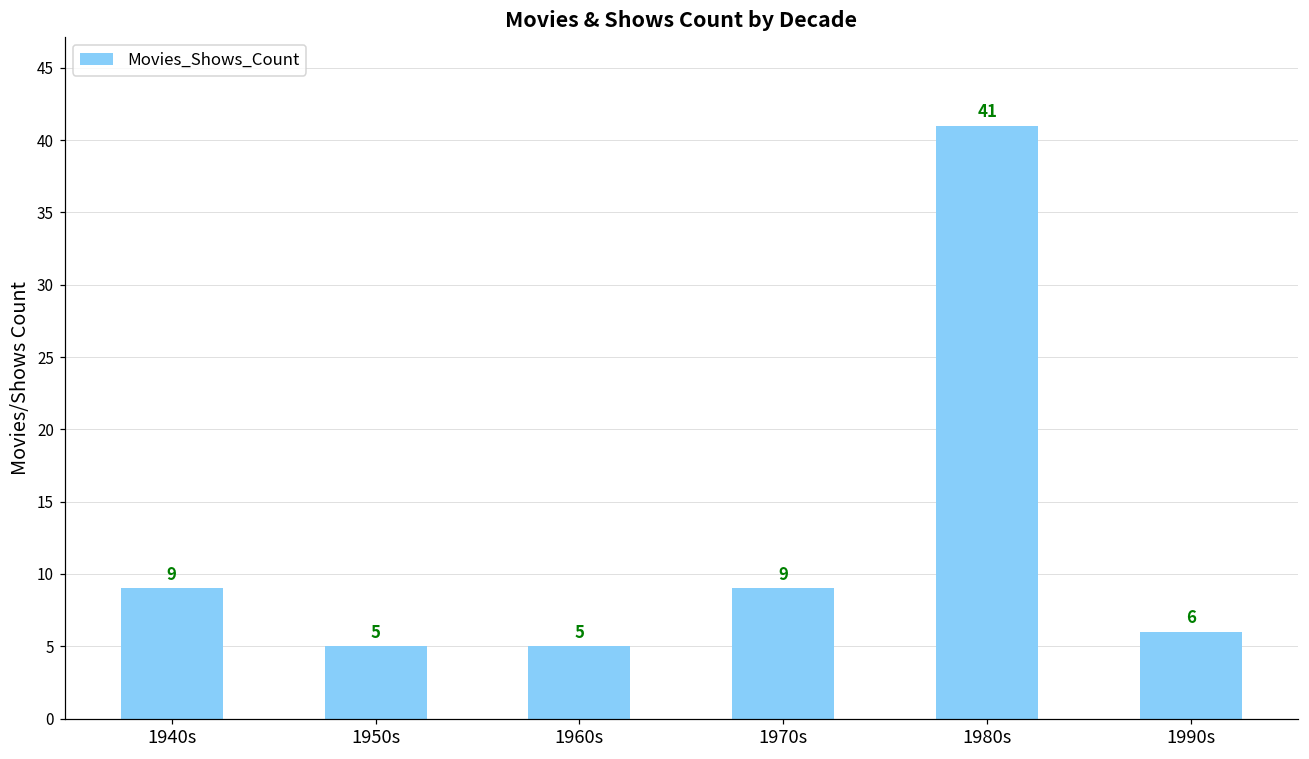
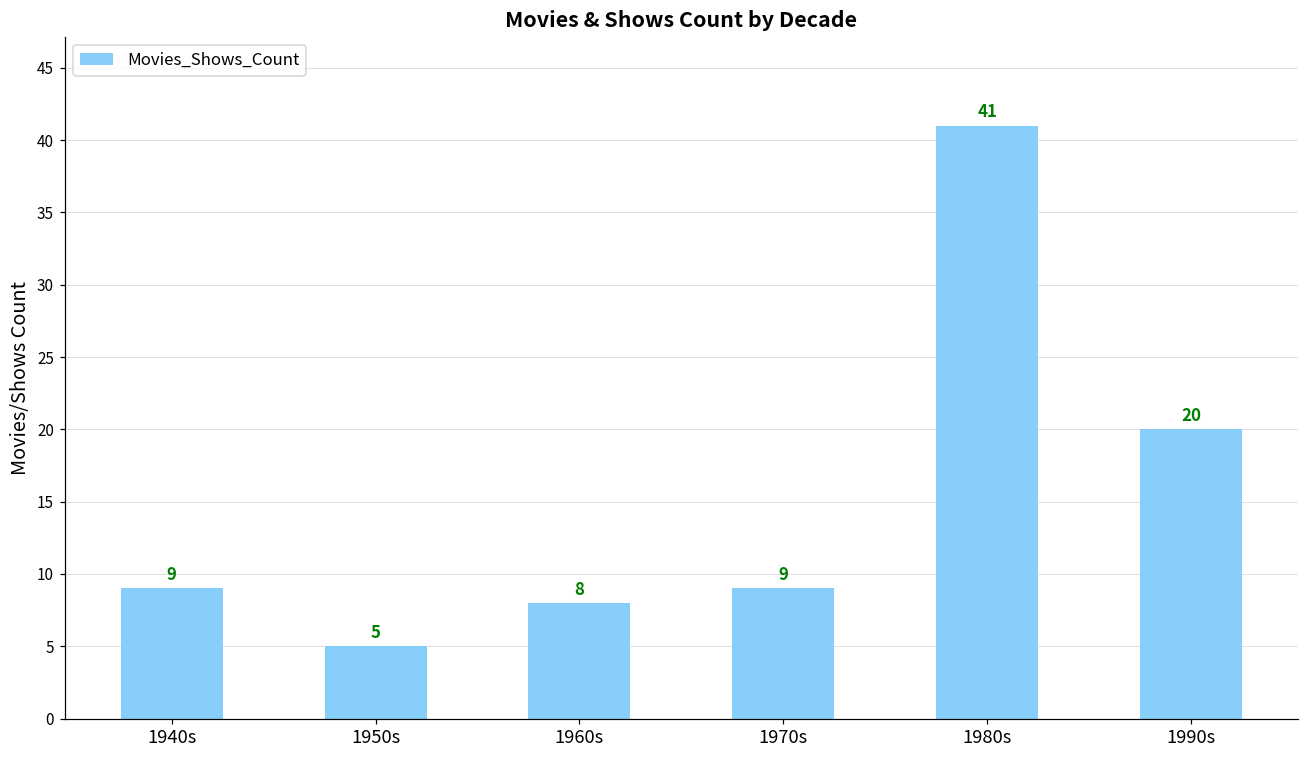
1960s: 5 -> 8
1990s: 6 -> 20
